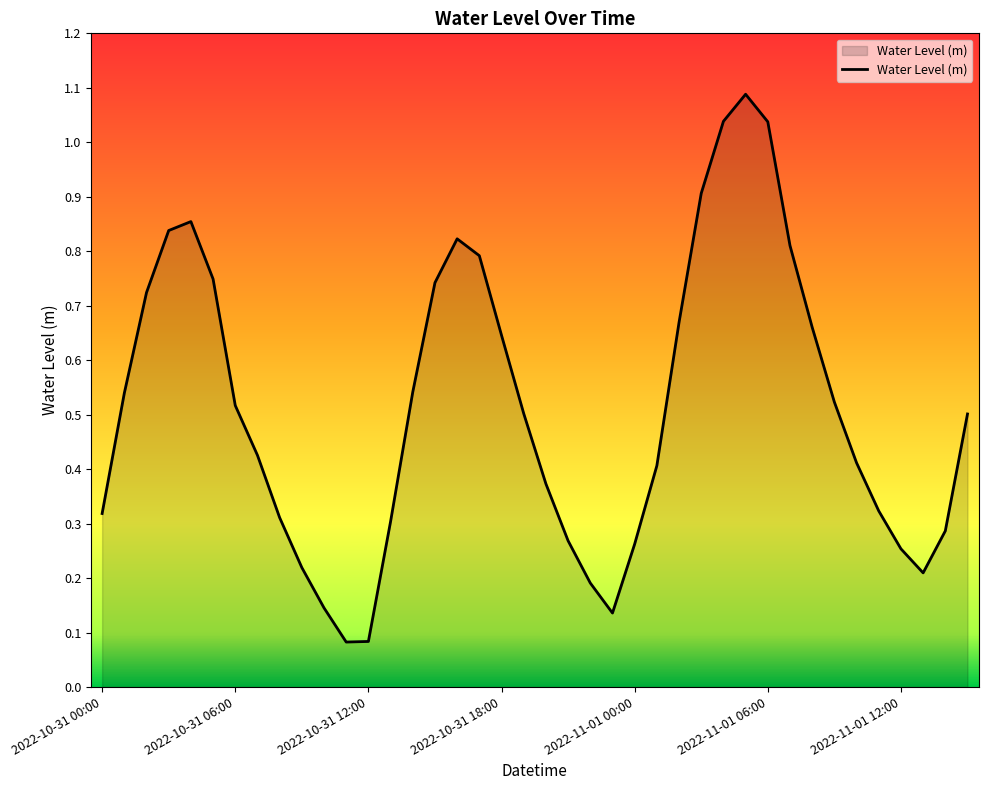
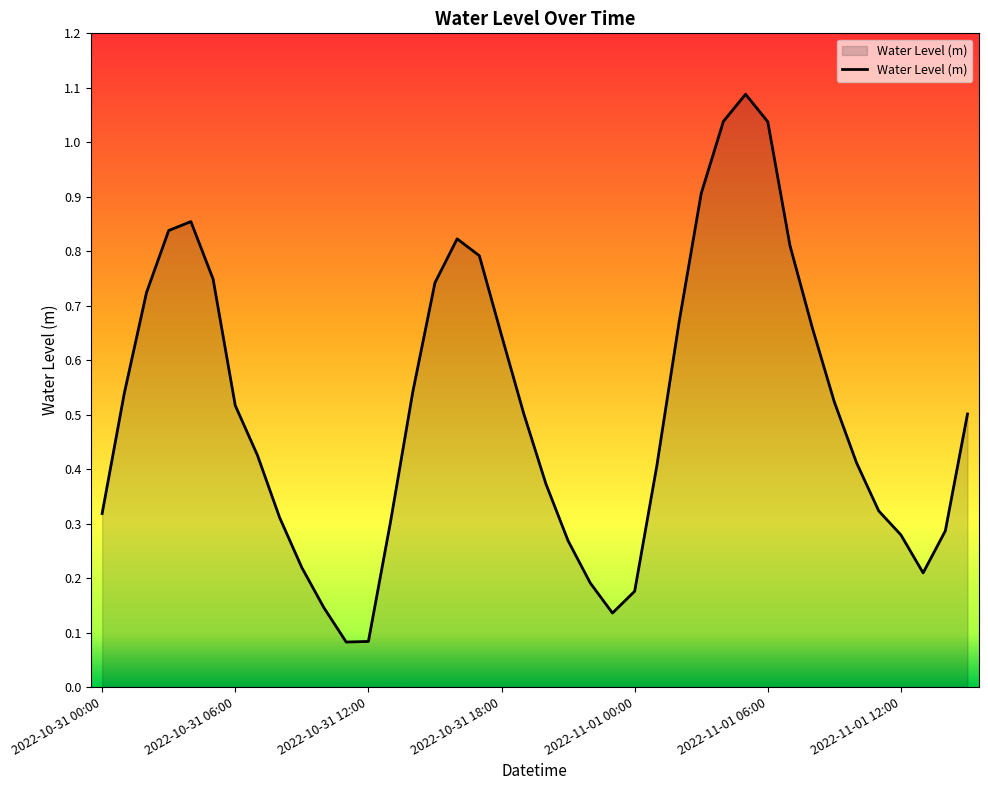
2022-11-01 00:00: 0.26 -> 0.18
2022-11-01 12:00: 0.25 -> 0.28
